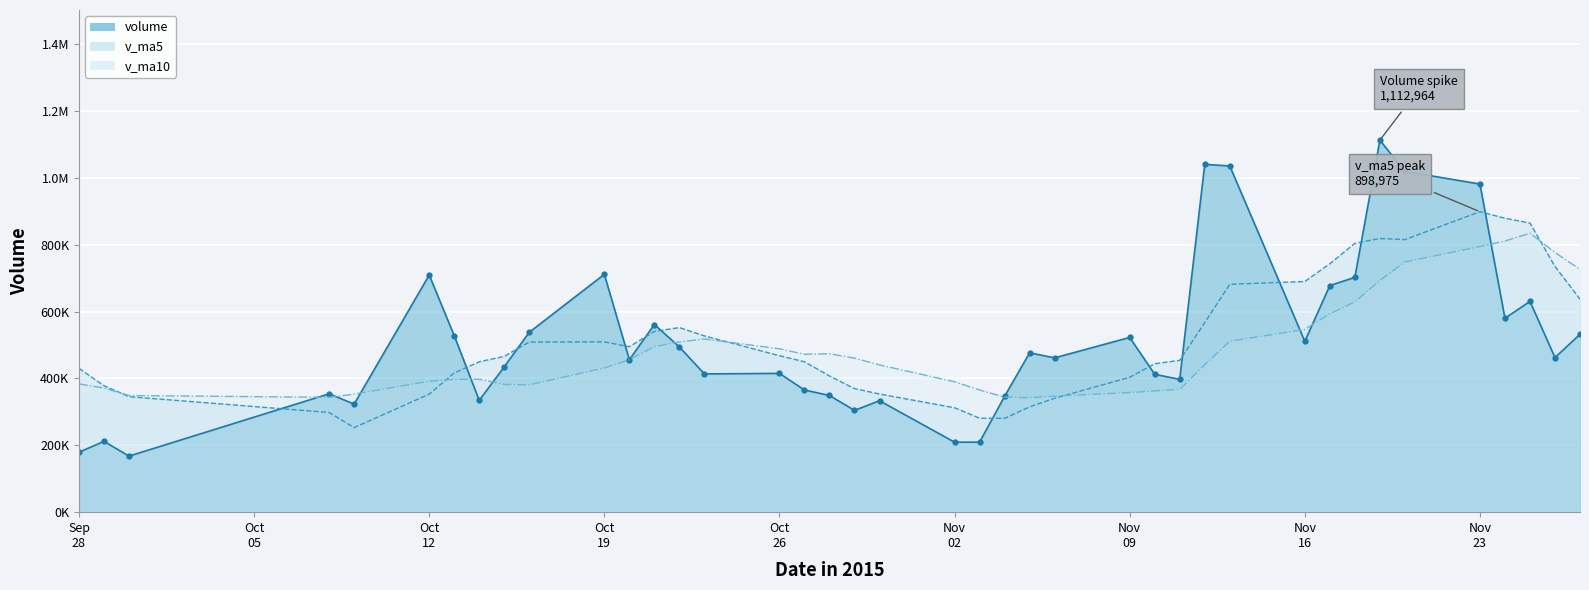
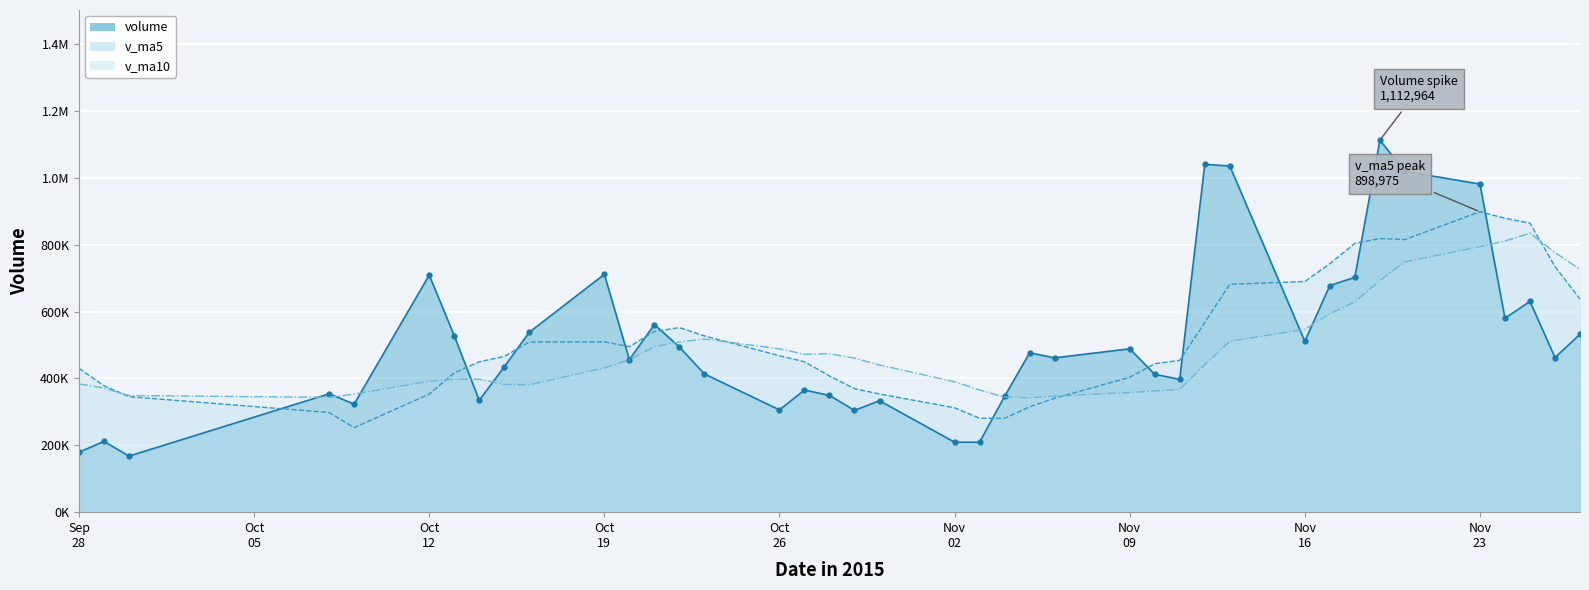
volume, Oct 26: 420000 -> 310000
volume, Nov 09: 520000 -> 490000
